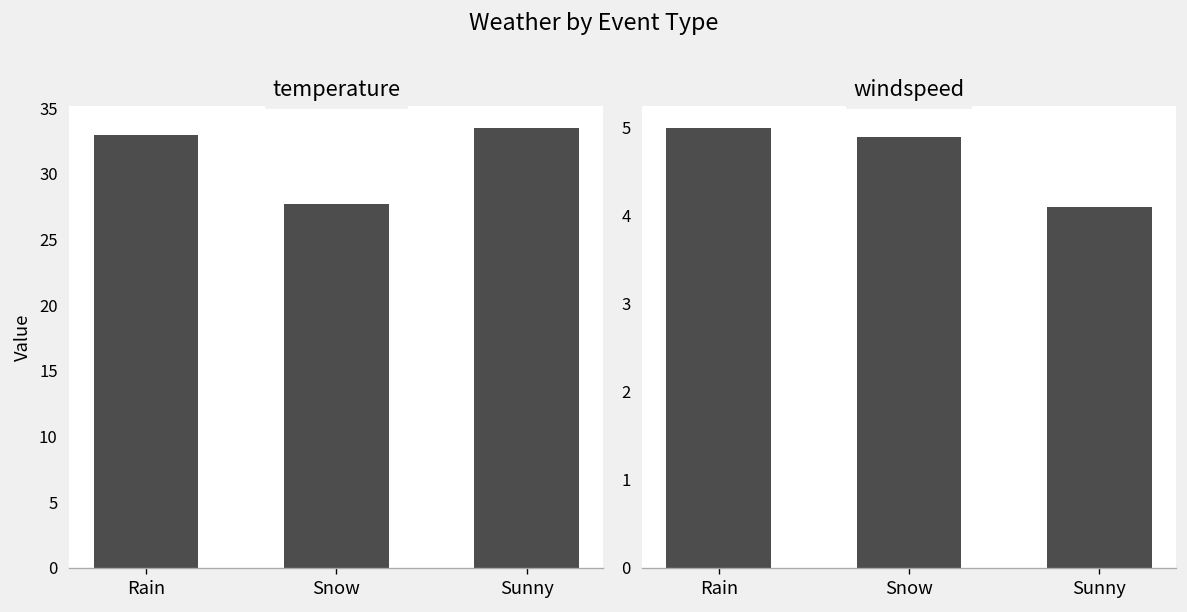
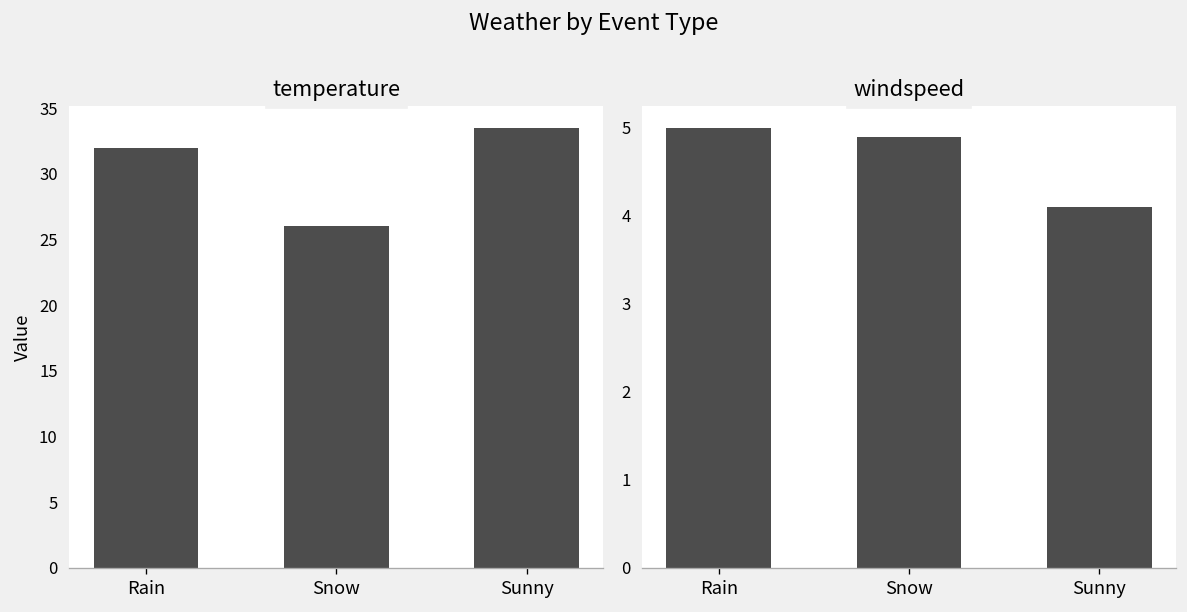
temperature, Rain: 33 -> 32
temperature, Snow: 27.7 -> 26.0
